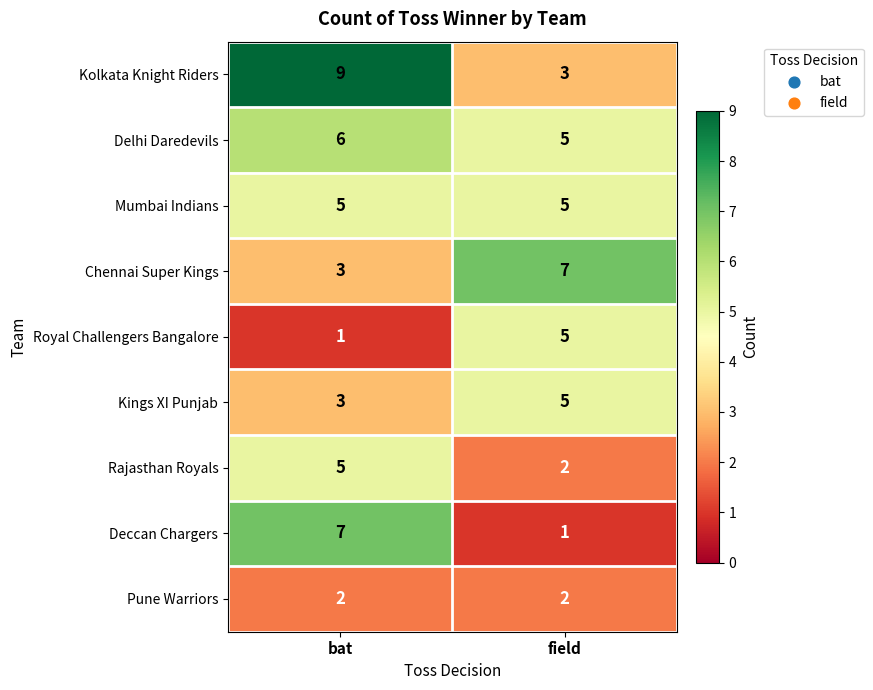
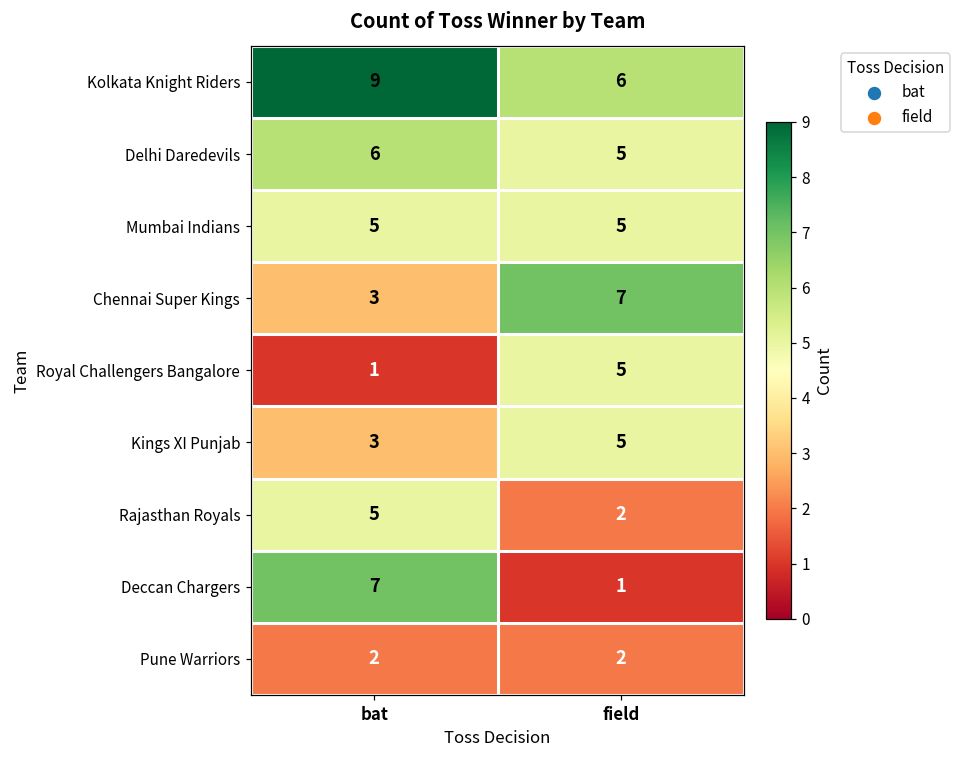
Kolkata Knight Riders, field: 3 -> 6
